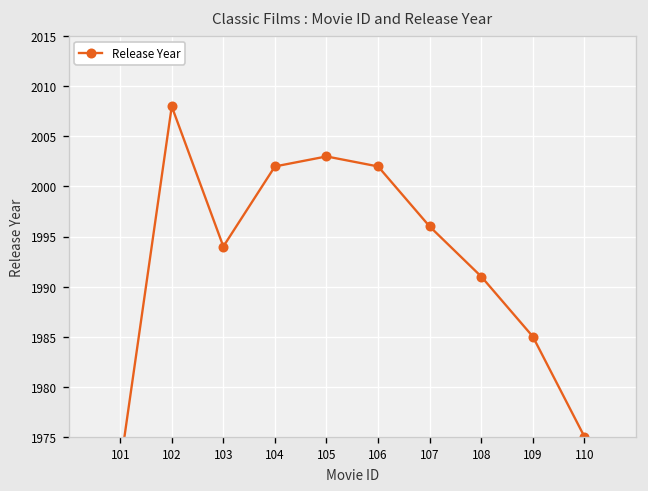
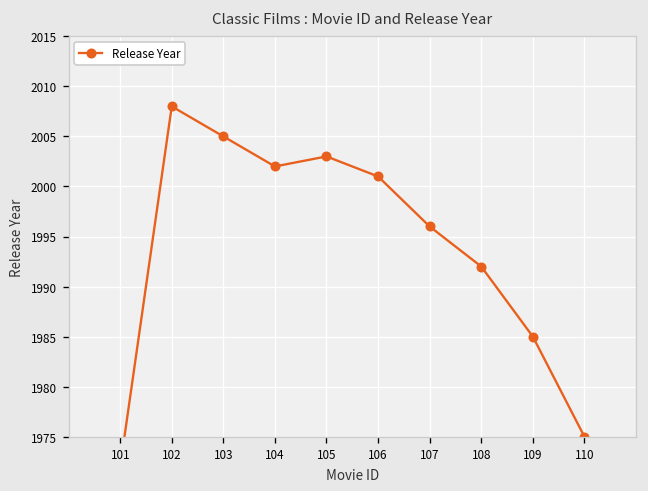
103: 1994 -> 2005
106: 2002 -> 2001
108: 1991 -> 1992
